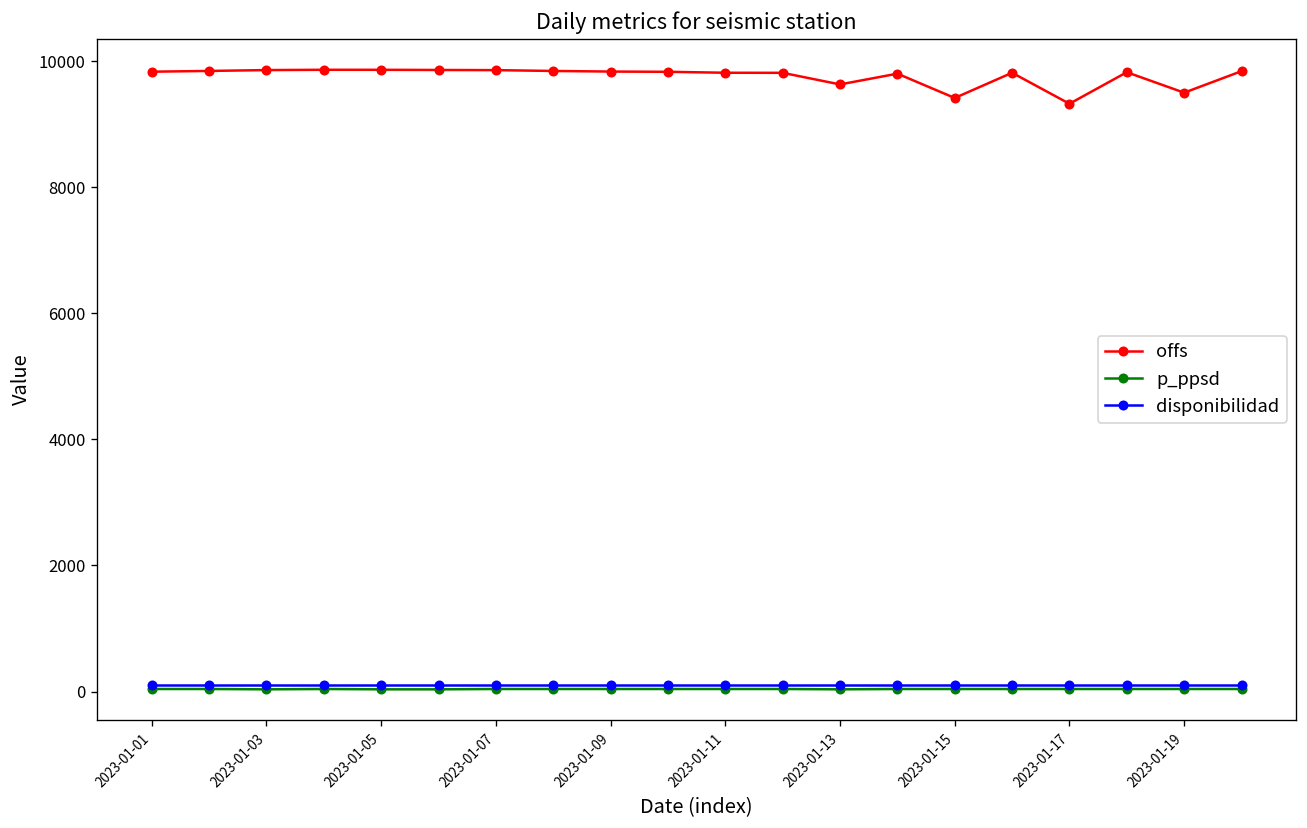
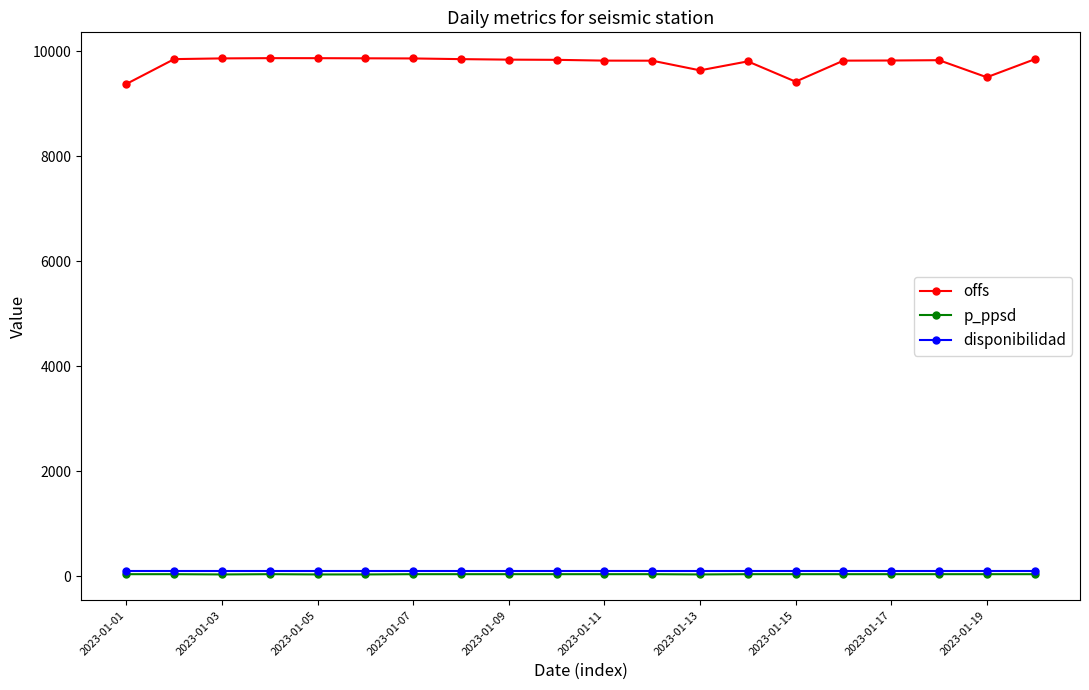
offs, 2023-01-01: 9800 -> 9400
offs, 2023-01-17: 9300 -> 9800
